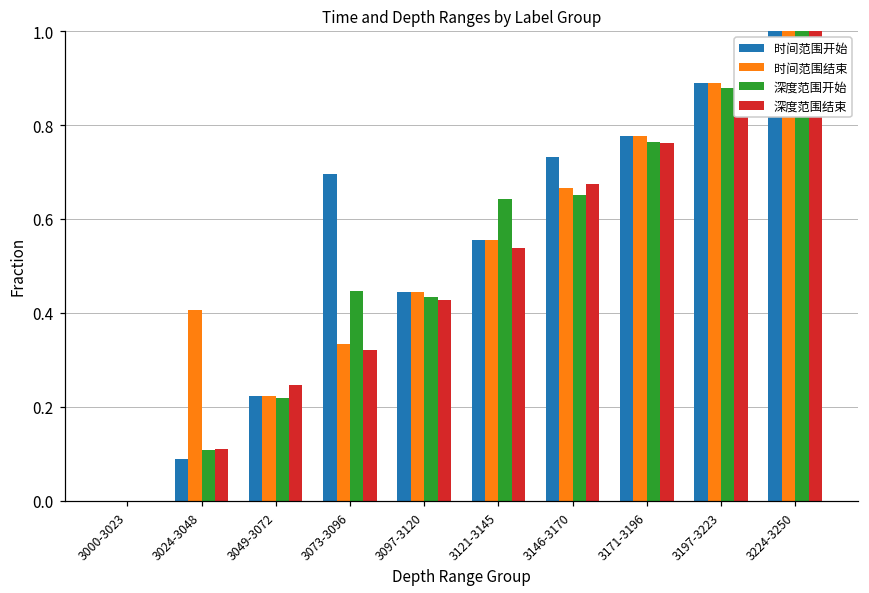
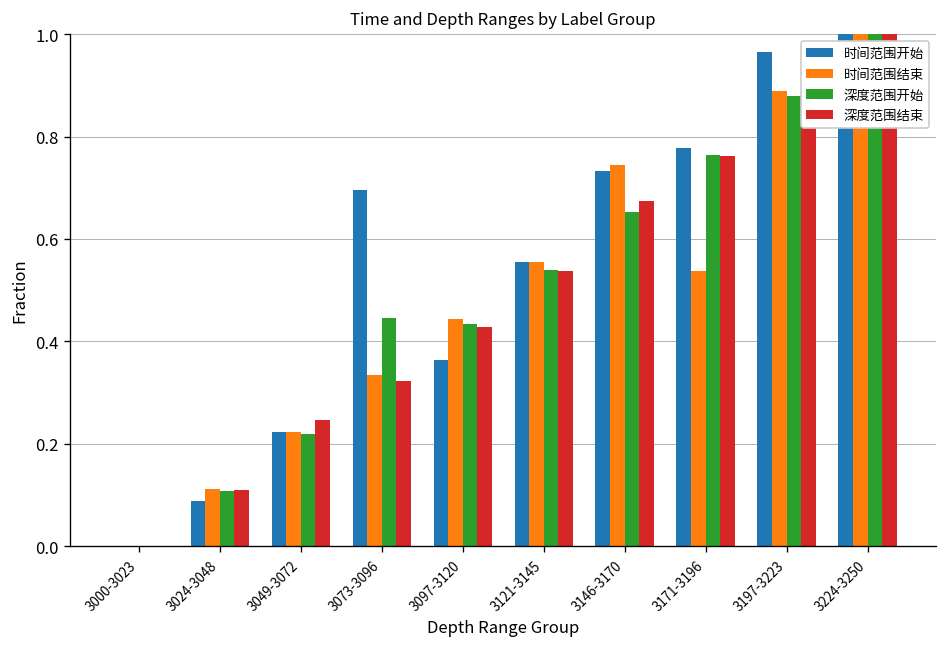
时间范围结束, 3024-3048: 0.41 -> 0.11
时间范围开始, 3097-3120: 0.44 -> 0.36
深度范围开始, 3121-3145: 0.64 -> 0.54
时间范围结束, 3146-3170: 0.67 -> 0.75
时间范围结束, 3171-3196: 0.78 -> 0.54
时间范围开始, 3197-3223: 0.89 -> 0.97
